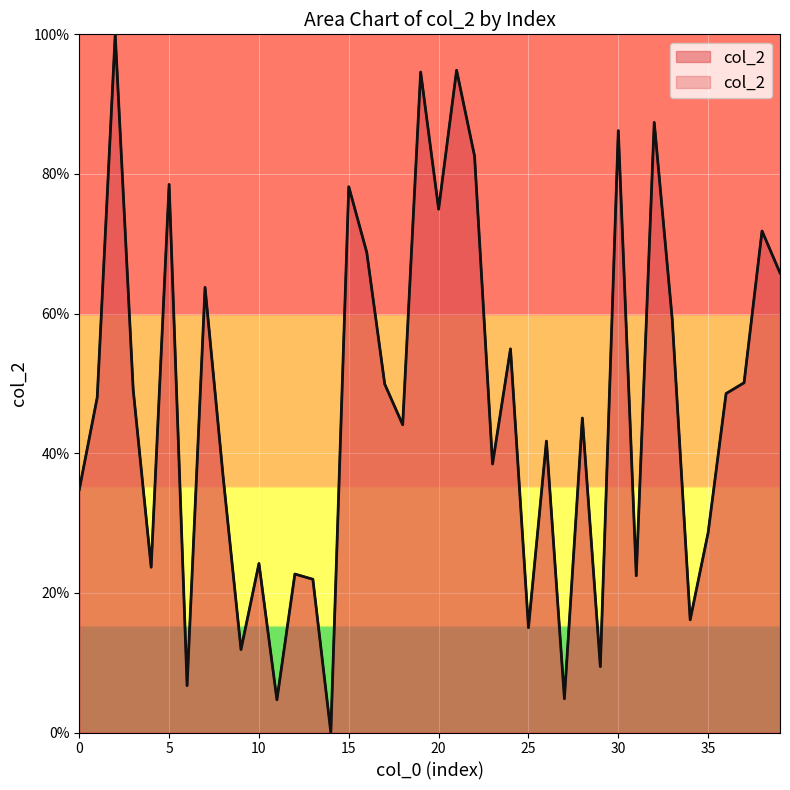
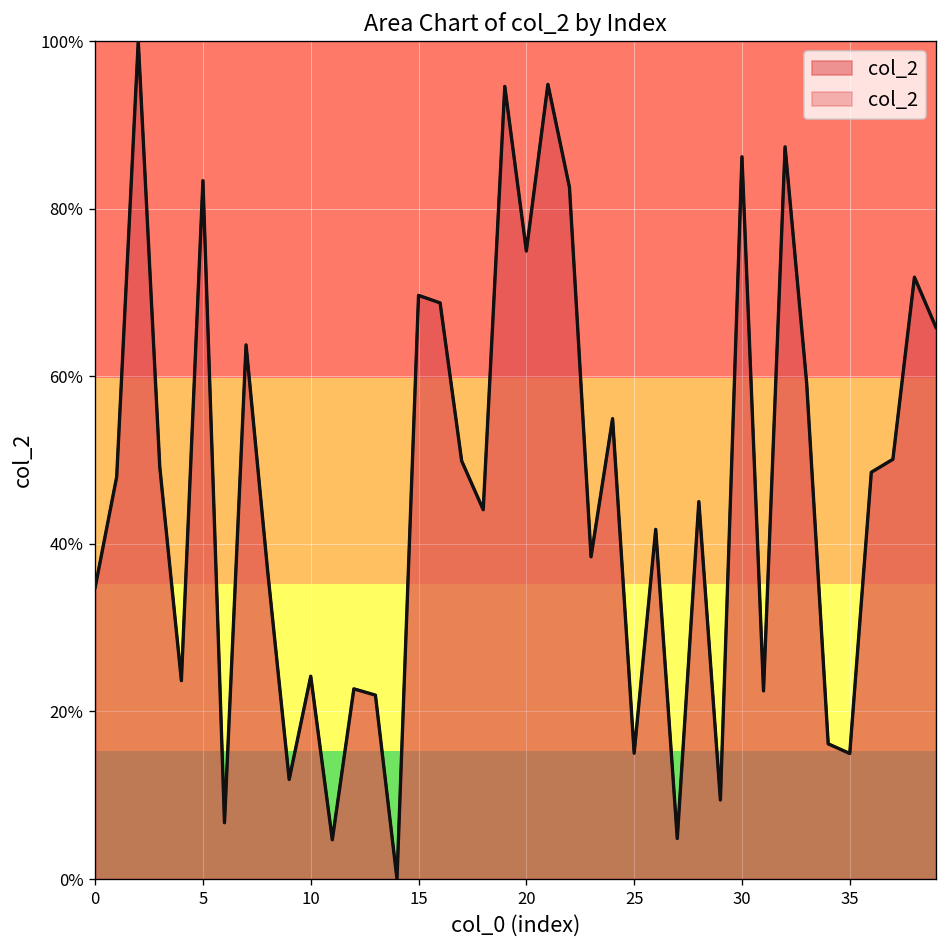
5: 79% -> 83%
15: 78% -> 70%
35: 29% -> 15%
